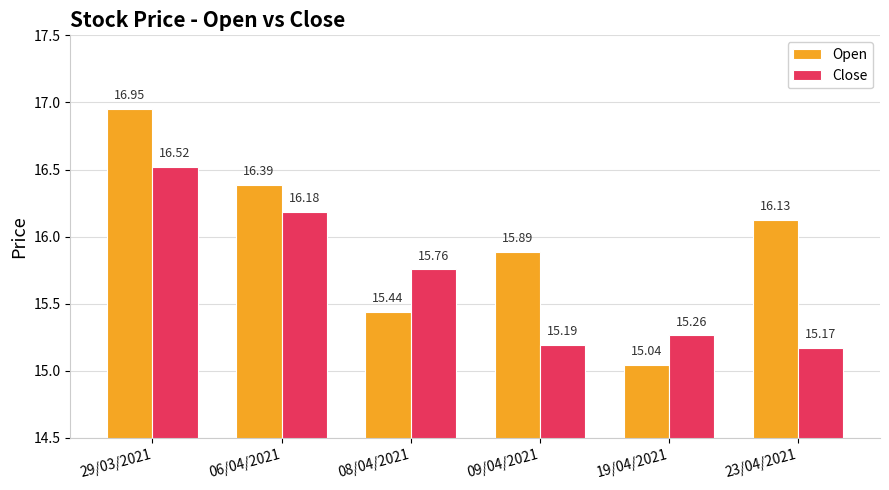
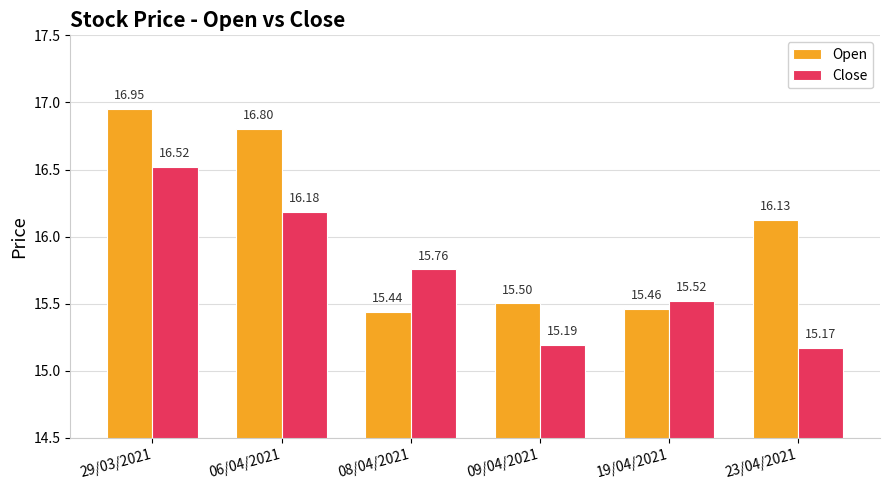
Open, 06/04/2021: 16.39 -> 16.80
Open, 09/04/2021: 15.89 -> 15.50
Open, 19/04/2021: 15.04 -> 15.46
Close, 19/04/2021: 15.26 -> 15.52
